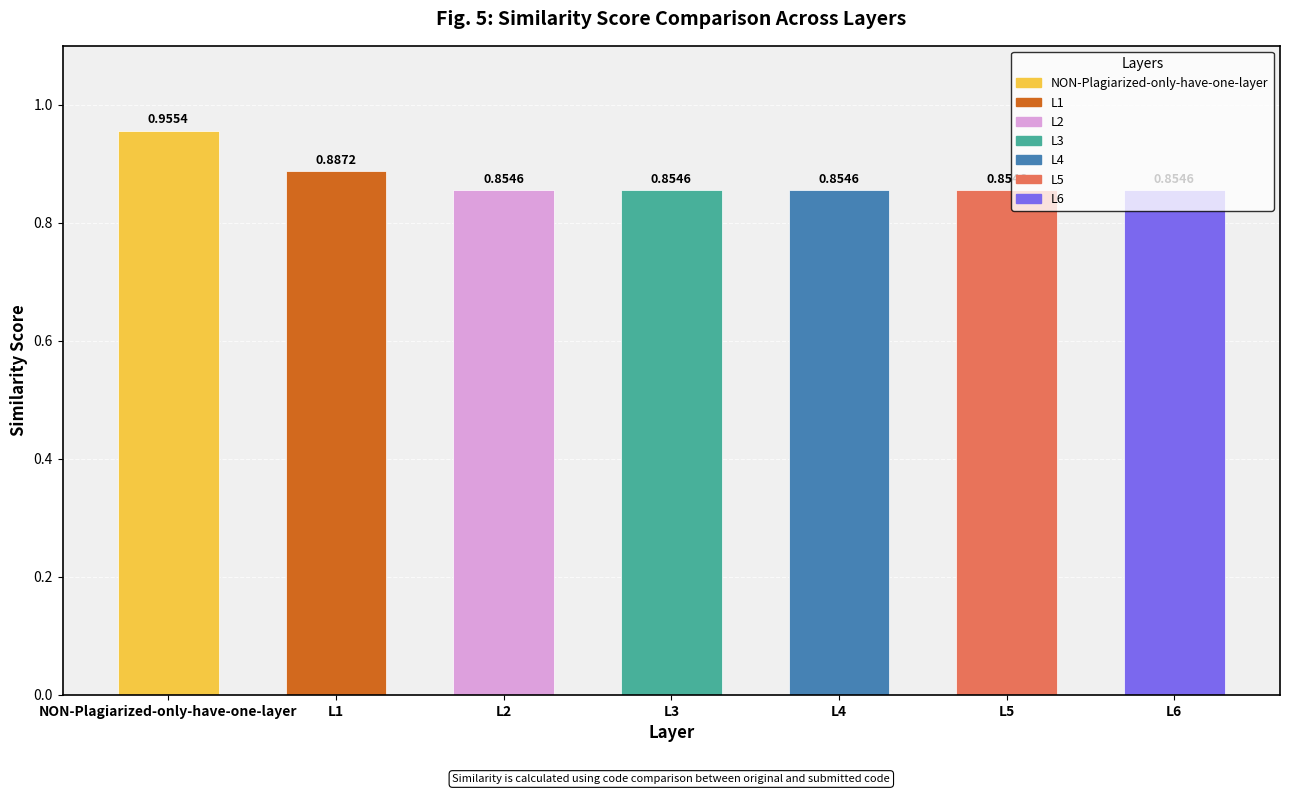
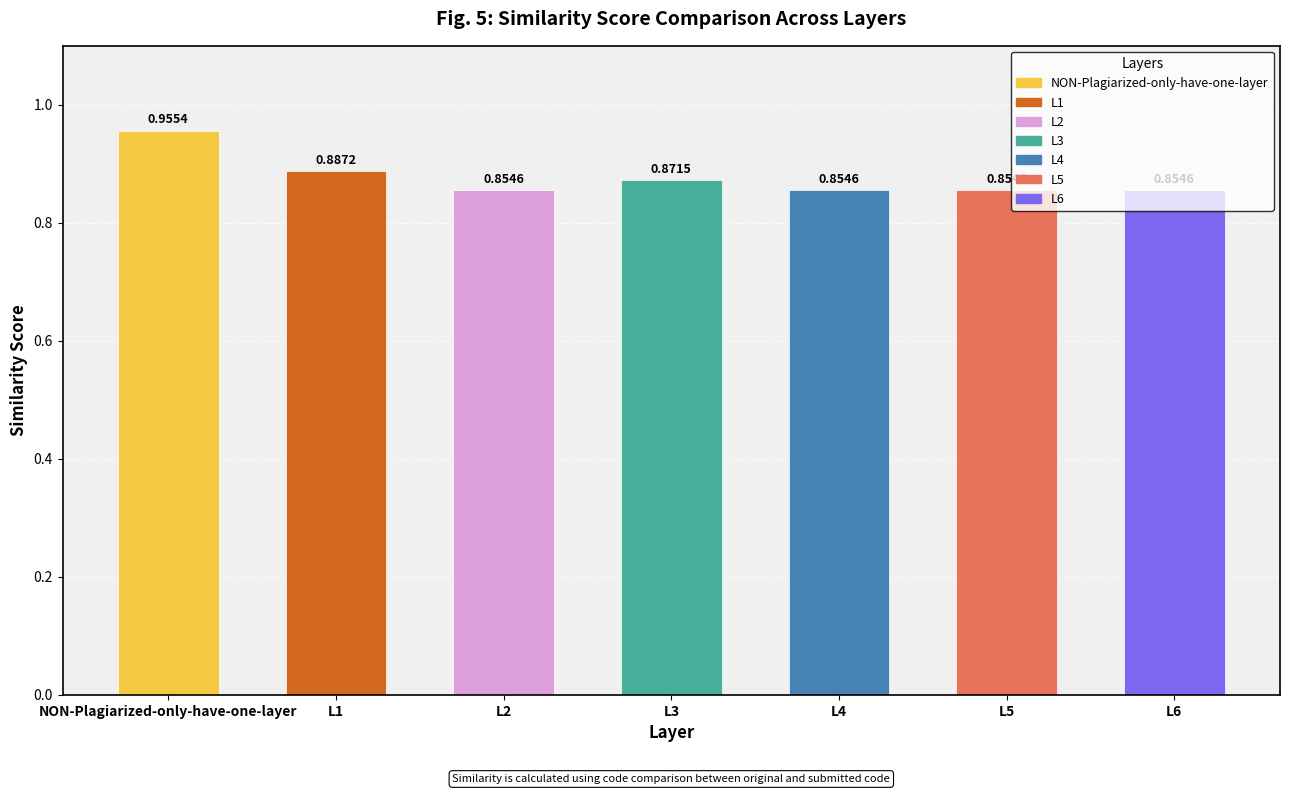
L3: 0.8546 -> 0.8715
